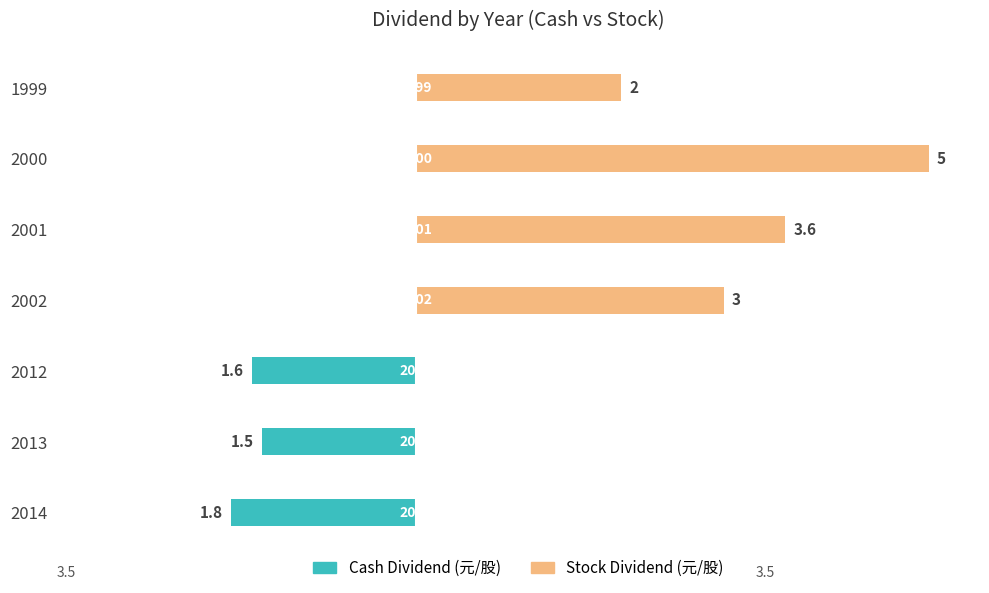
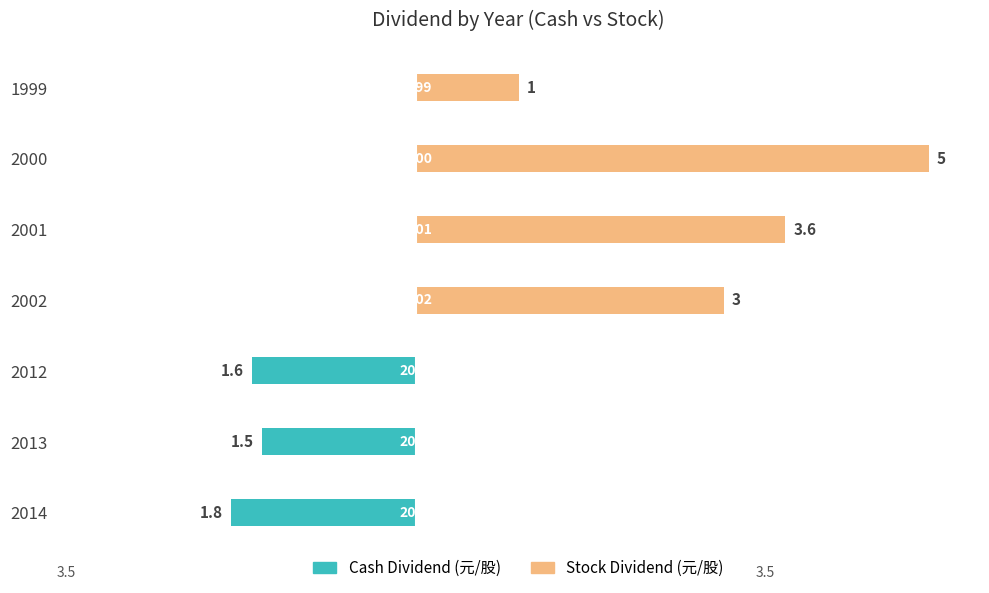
Stock Dividend (元/股), 1999: 2 -> 1
